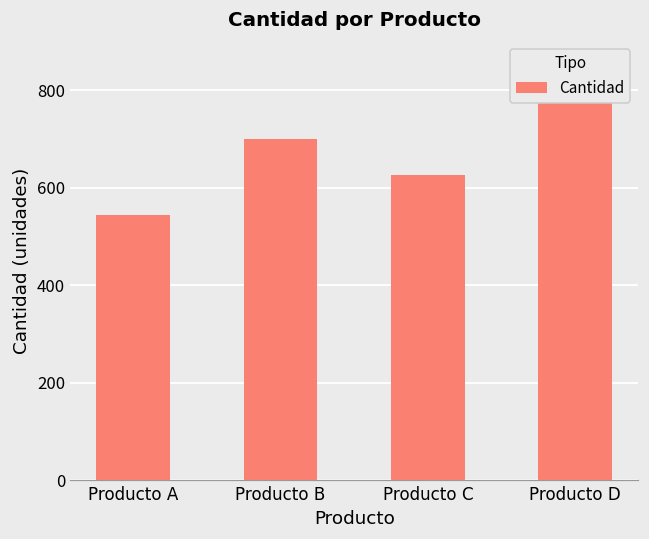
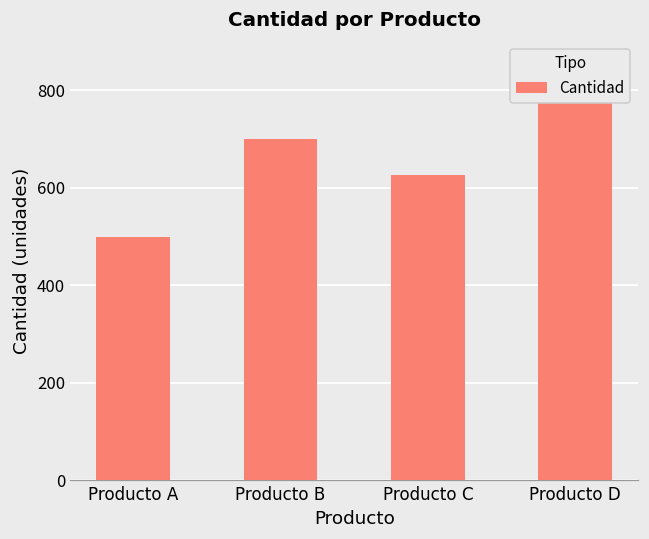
Producto A: 540 -> 500
